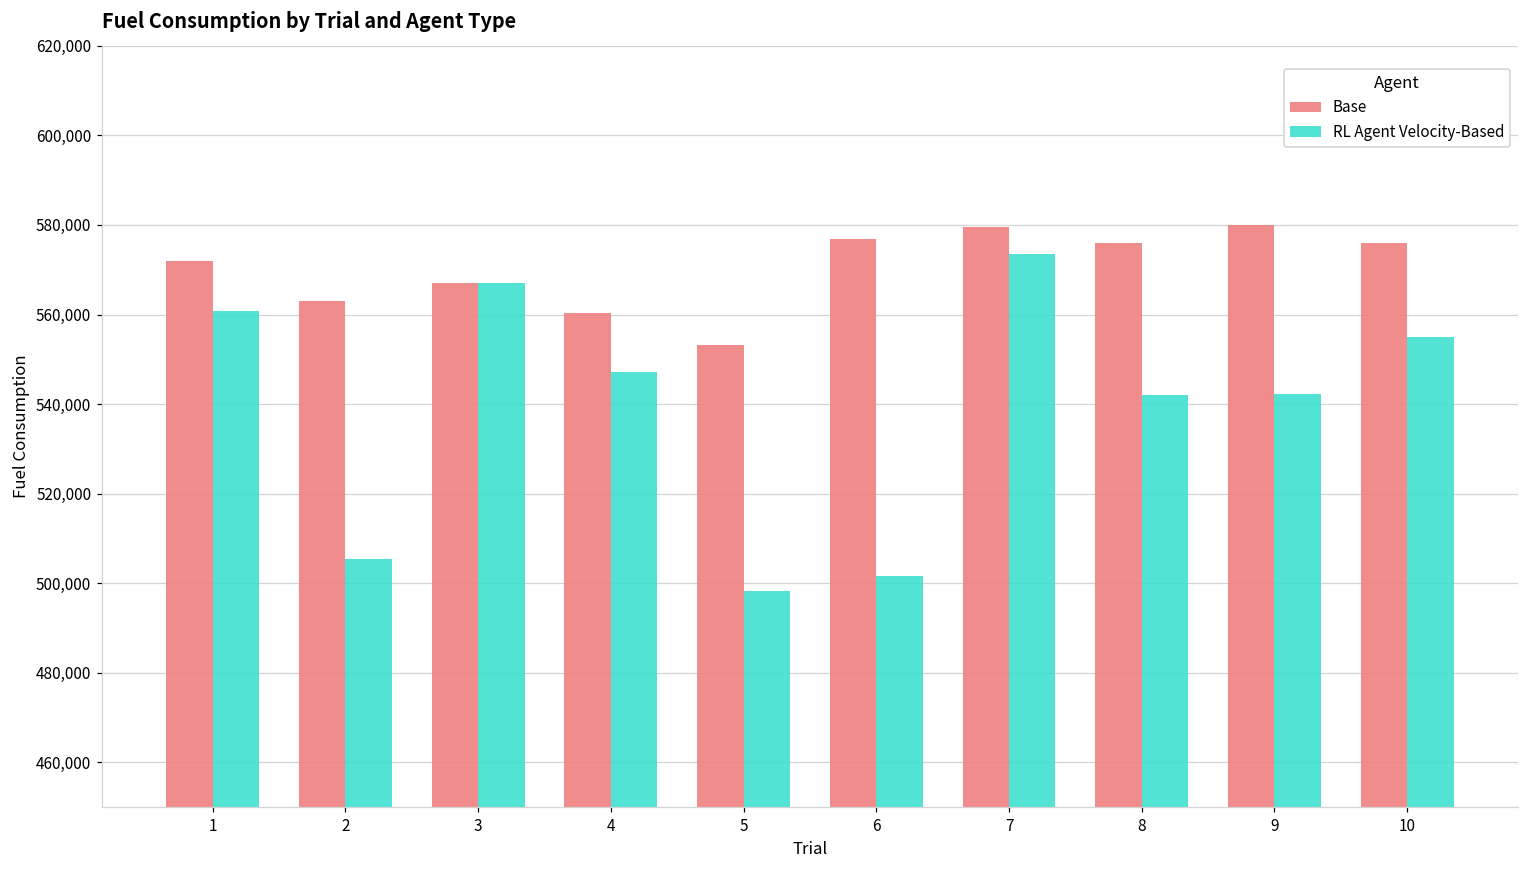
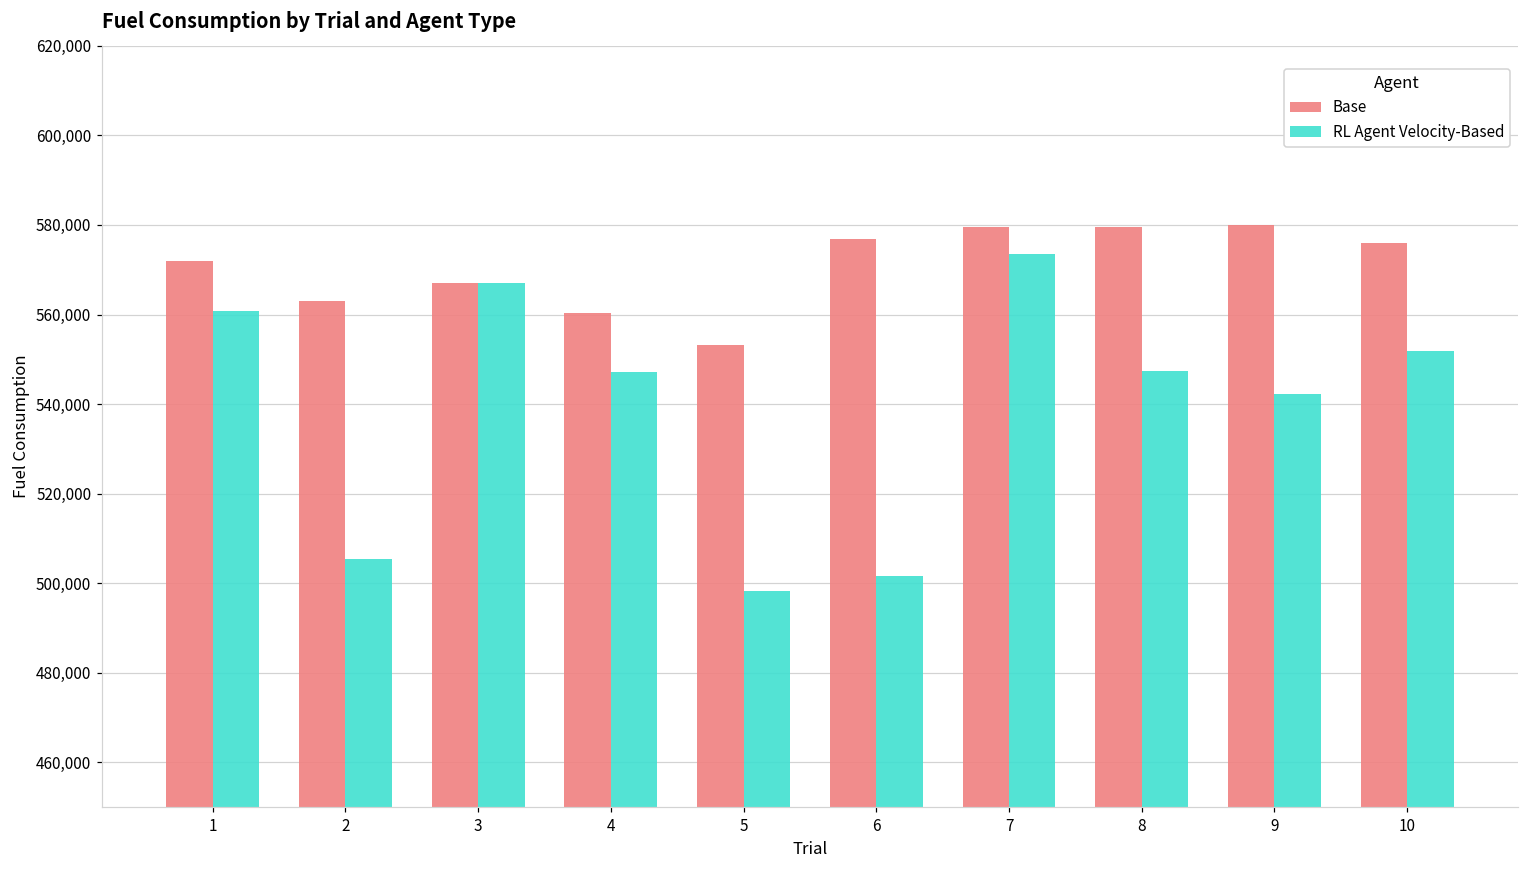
Base, 8: 576,000 -> 579,000
RL Agent Velocity-Based, 8: 542,000 -> 547,000
RL Agent Velocity-Based, 10: 555,000 -> 552,000
